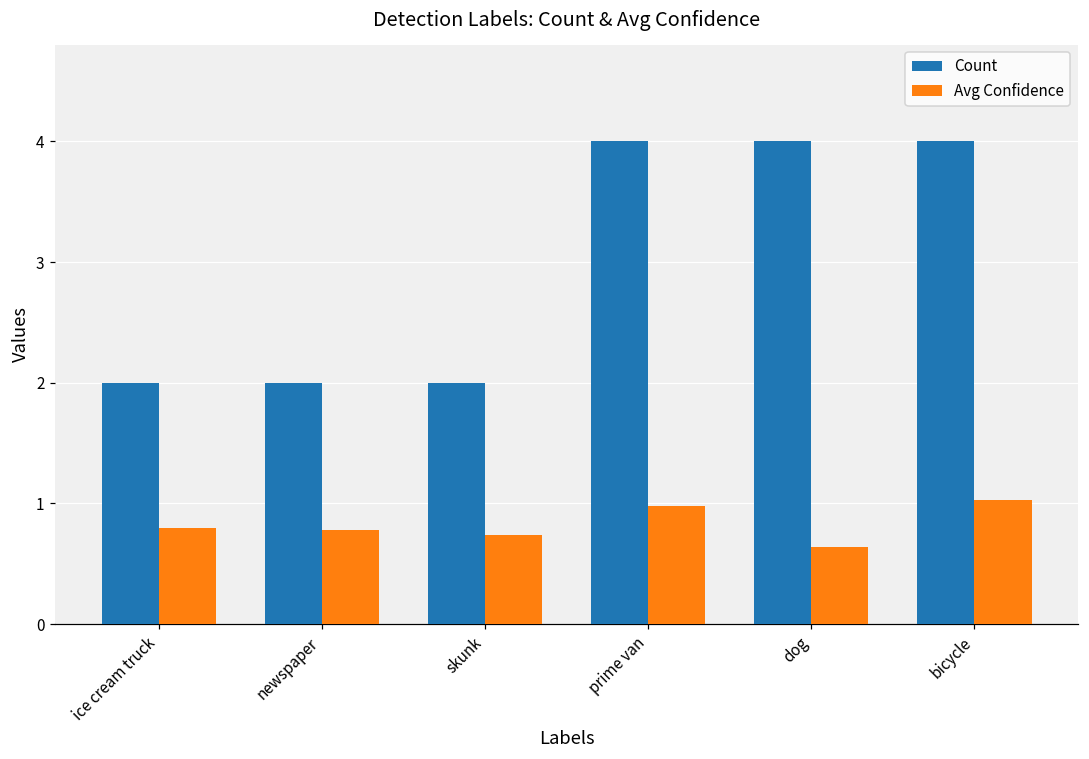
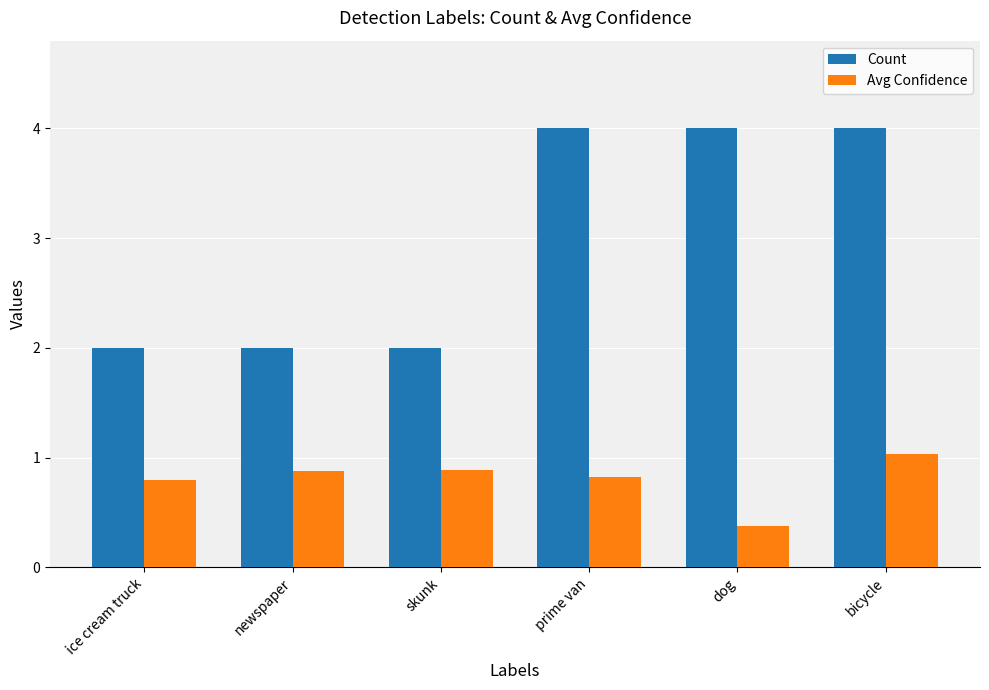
Avg Confidence, newspaper: 0.78 -> 0.88
Avg Confidence, skunk: 0.74 -> 0.89
Avg Confidence, prime van: 0.98 -> 0.82
Avg Confidence, dog: 0.64 -> 0.38
